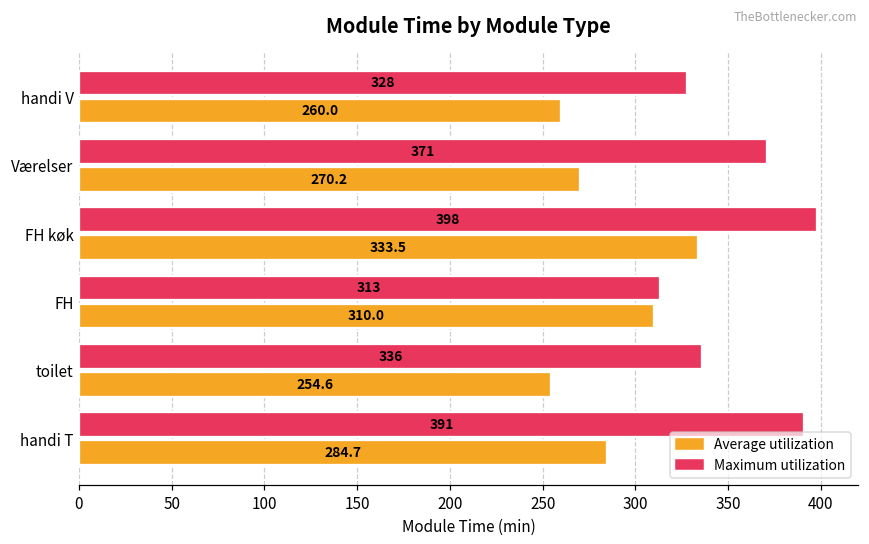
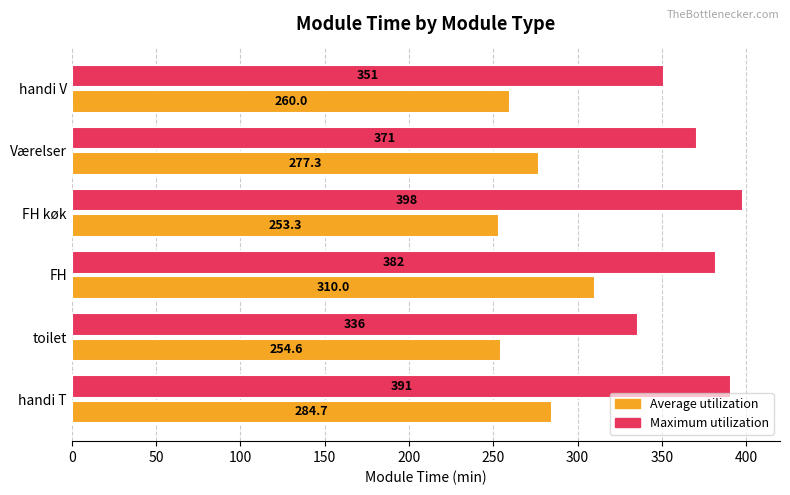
Maximum utilization, handi V: 328 -> 351
Average utilization, Værelser: 270.2 -> 277.3
Average utilization, FH køk: 333.5 -> 253.3
Maximum utilization, FH: 313 -> 382
